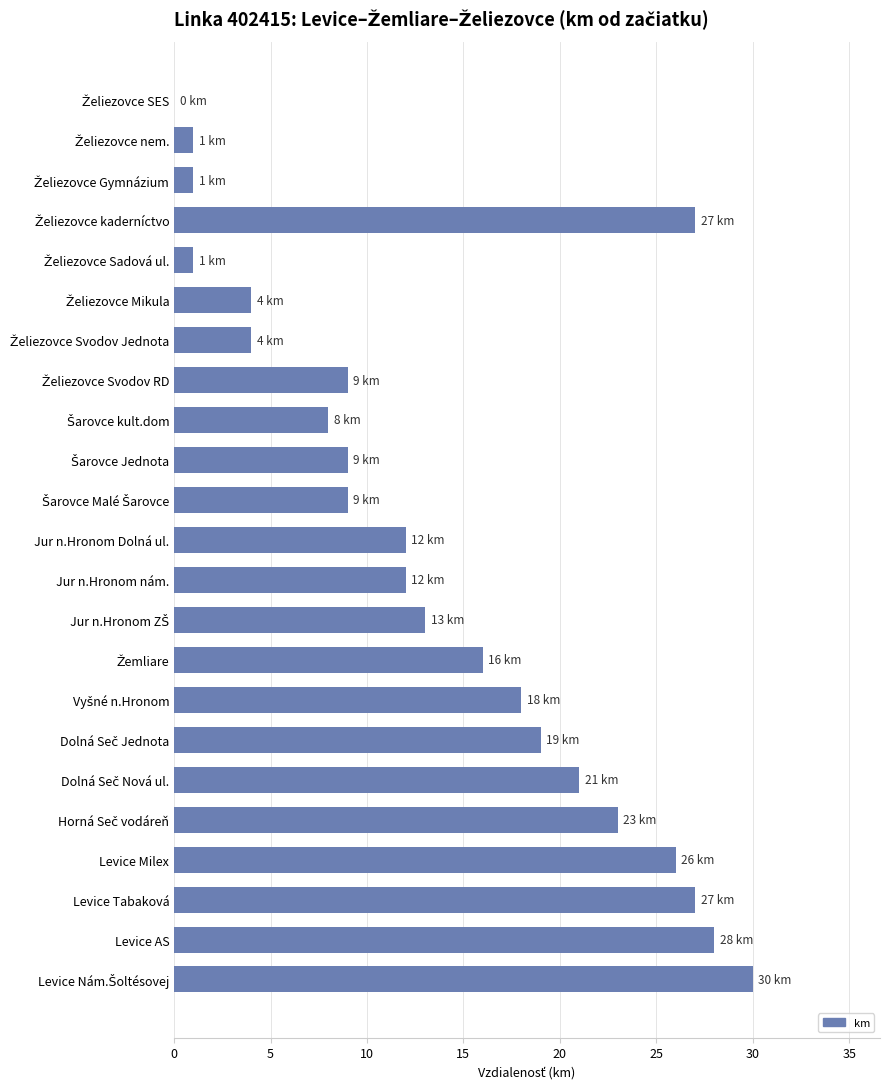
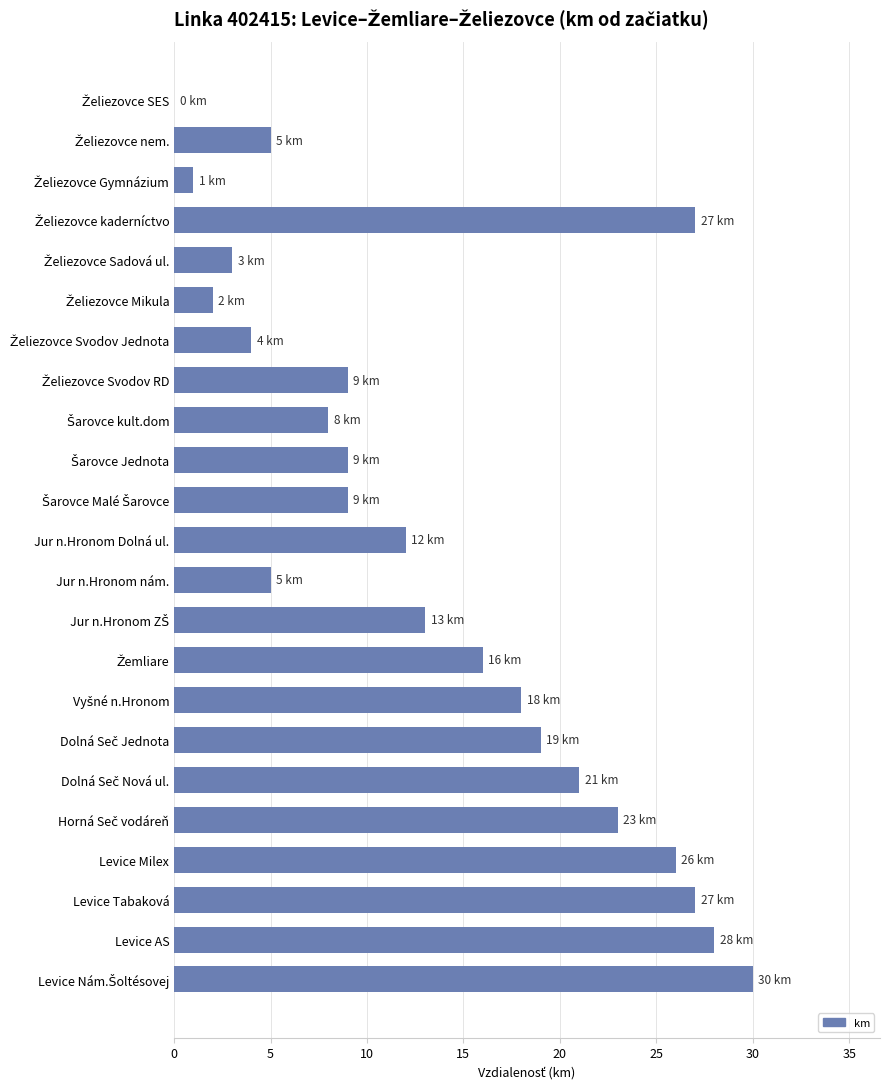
Želiezovce nem.: 1 -> 5
Želiezovce Sadová ul.: 1 -> 3
Želiezovce Mikula: 4 -> 2
Jur n.Hronom nám.: 12 -> 5
